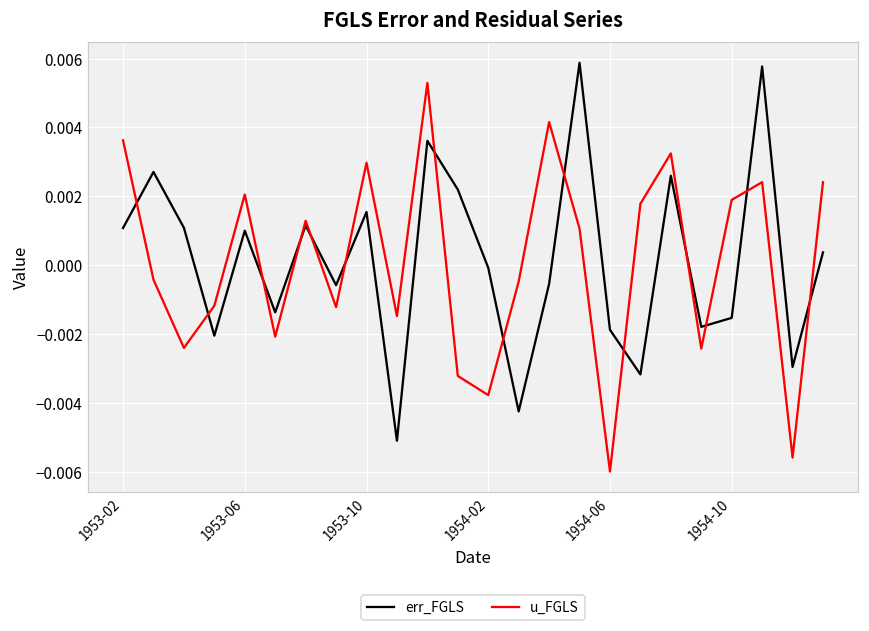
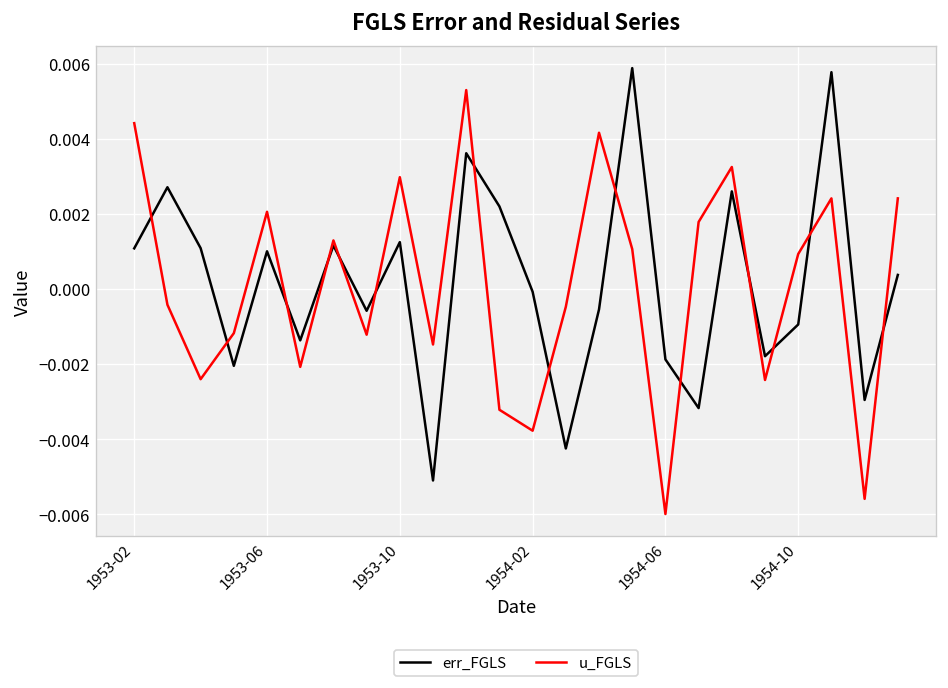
u_FGLS, 1953-02: 0.0036 -> 0.0044
err_FGLS, 1953-10: 0.0015 -> 0.0012
err_FGLS, 1954-10: -0.0015 -> -0.0009
u_FGLS, 1954-10: 0.0019 -> 0.0009
